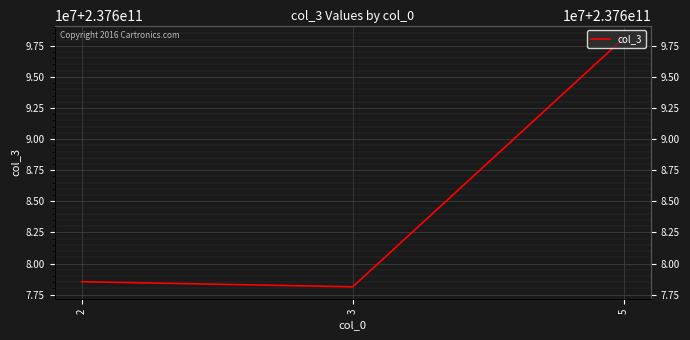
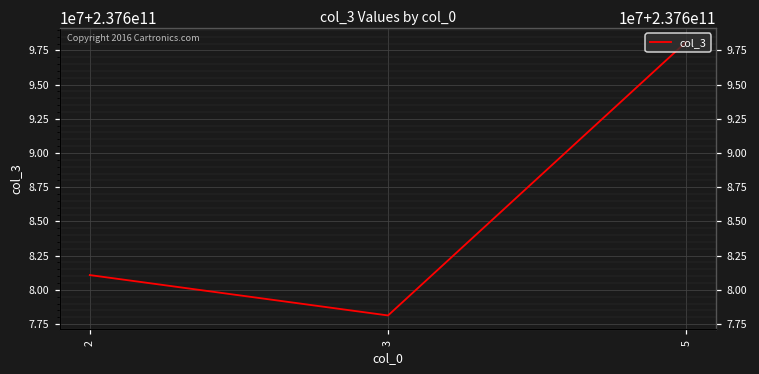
2: 237678500000 -> 237681100000
